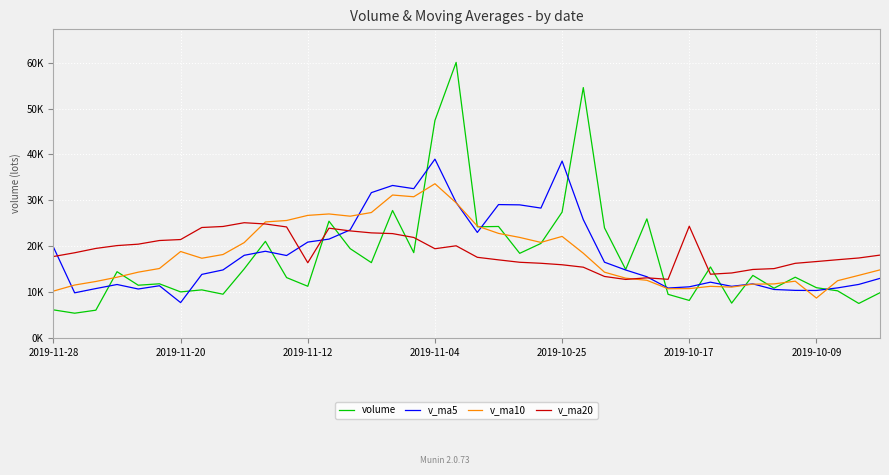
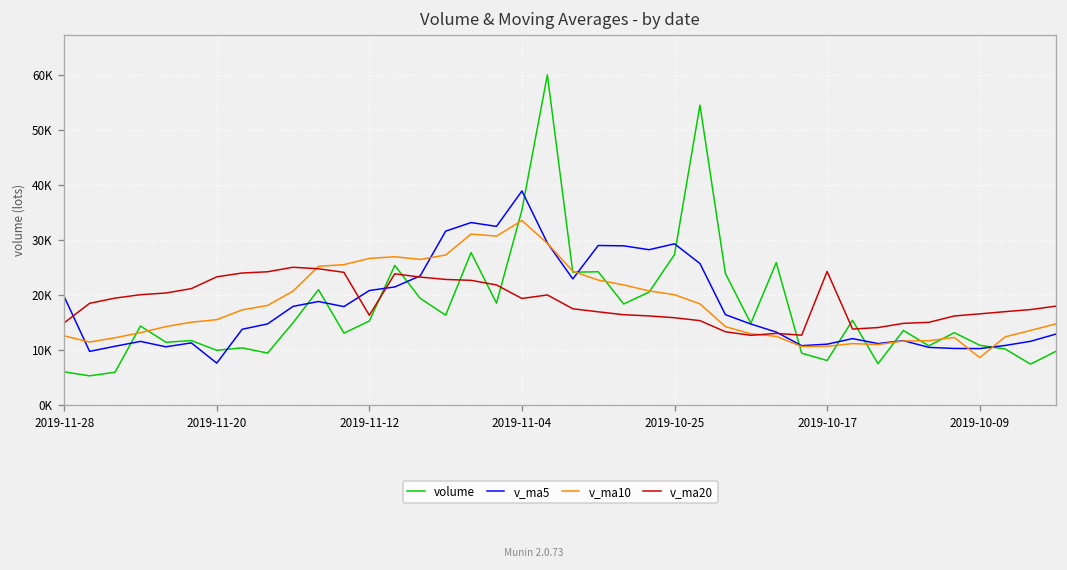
v_ma10, 2019-11-28: 10000 -> 13000
v_ma20, 2019-11-28: 18000 -> 15000
v_ma10, 2019-11-20: 19000 -> 16000
v_ma20, 2019-11-20: 21000 -> 23000
volume, 2019-11-12: 11000 -> 15000
volume, 2019-11-04: 47000 -> 36000
v_ma5, 2019-10-25: 39000 -> 29000
v_ma10, 2019-10-25: 22000 -> 20000
